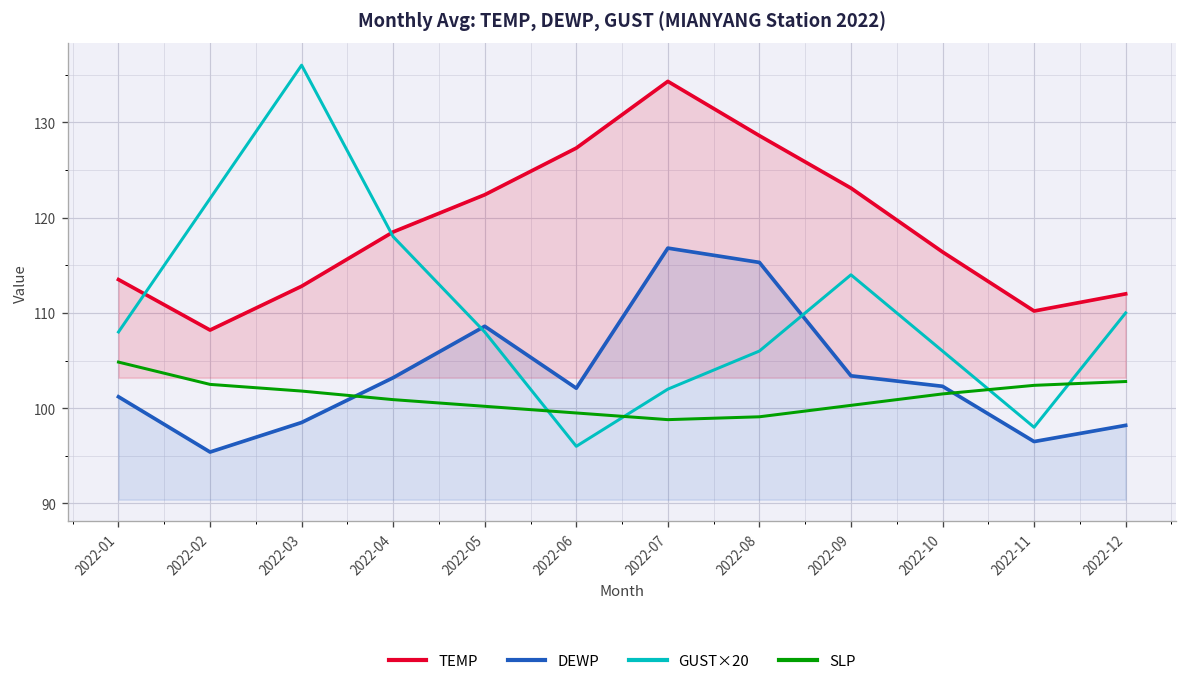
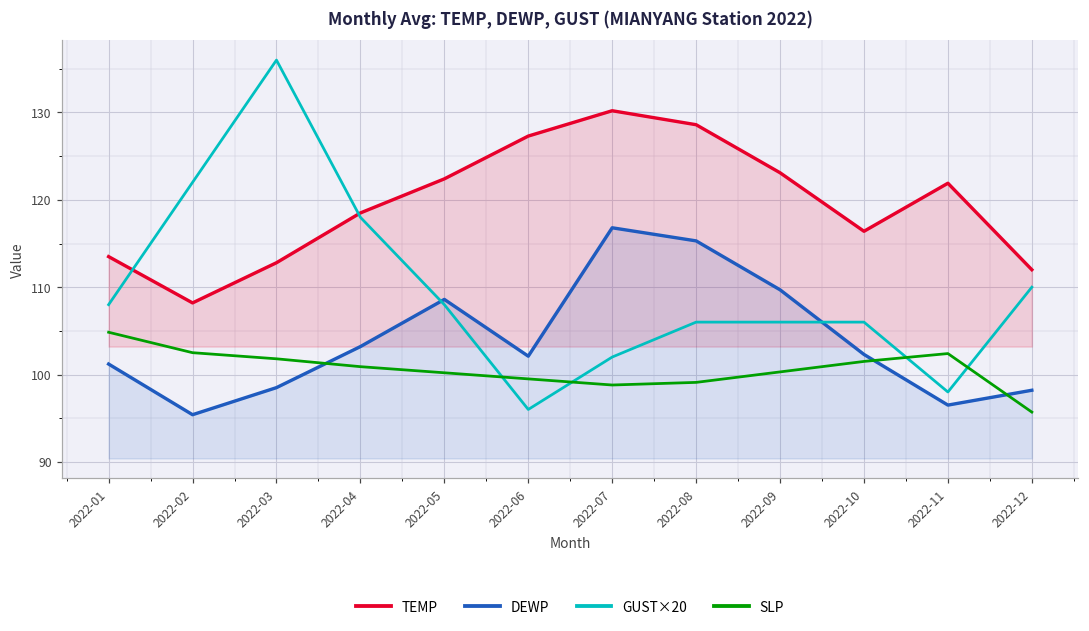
TEMP, 2022-07: 134 -> 130
DEWP, 2022-09: 103 -> 110
GUST×20, 2022-09: 114 -> 106
TEMP, 2022-11: 110 -> 122
SLP, 2022-12: 103 -> 96
